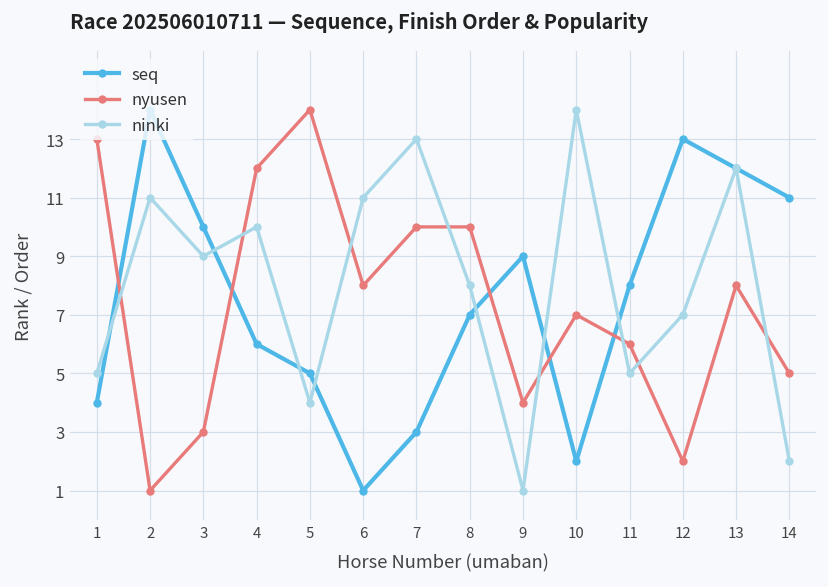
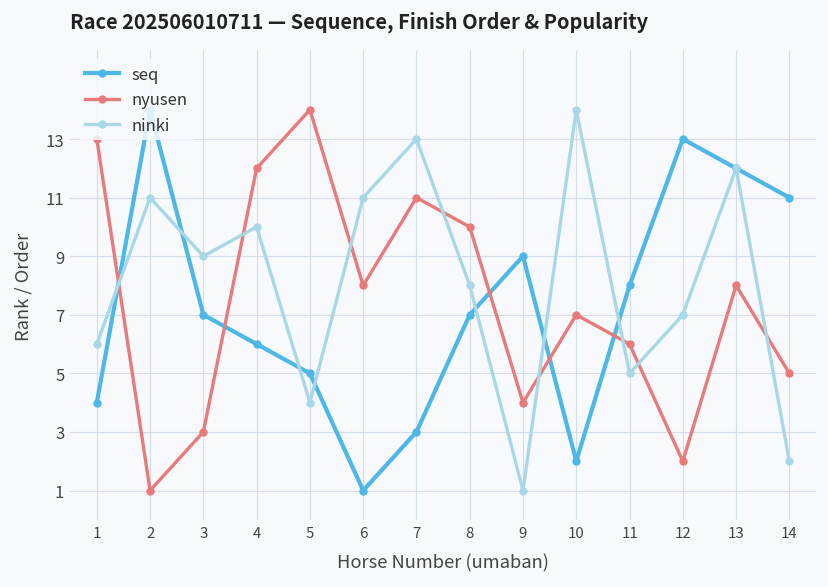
ninki, 1: 5 -> 6
seq, 3: 10 -> 7
nyusen, 7: 10 -> 11
